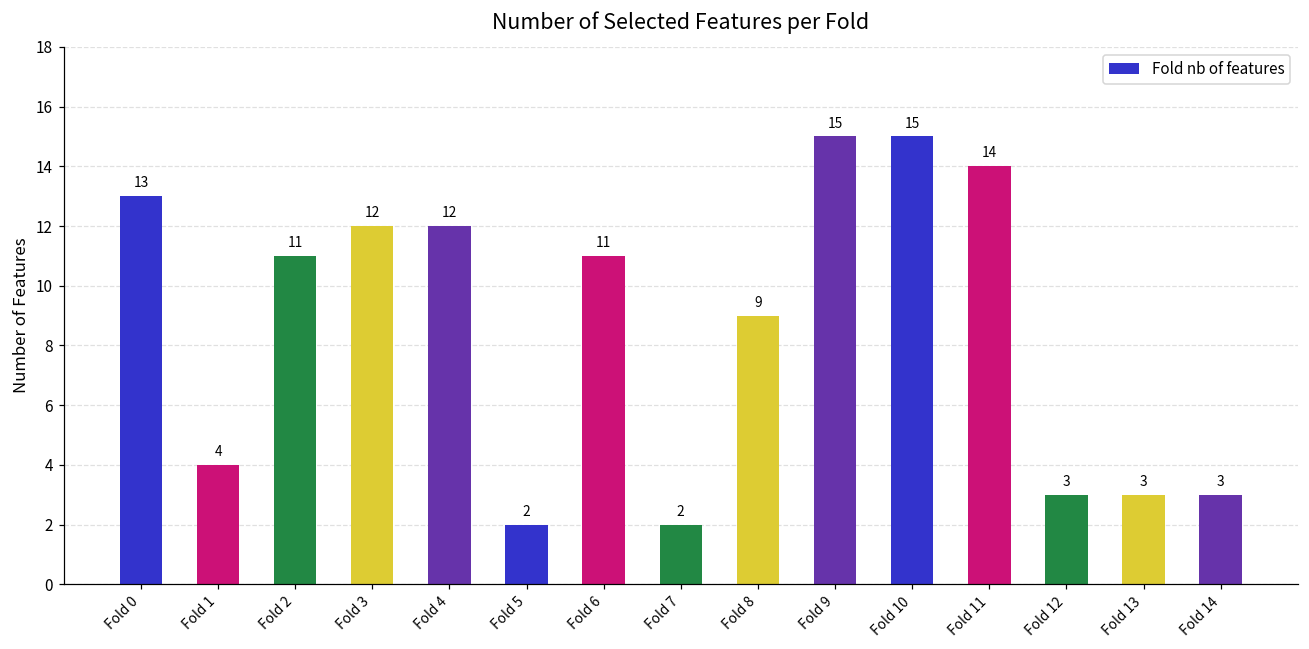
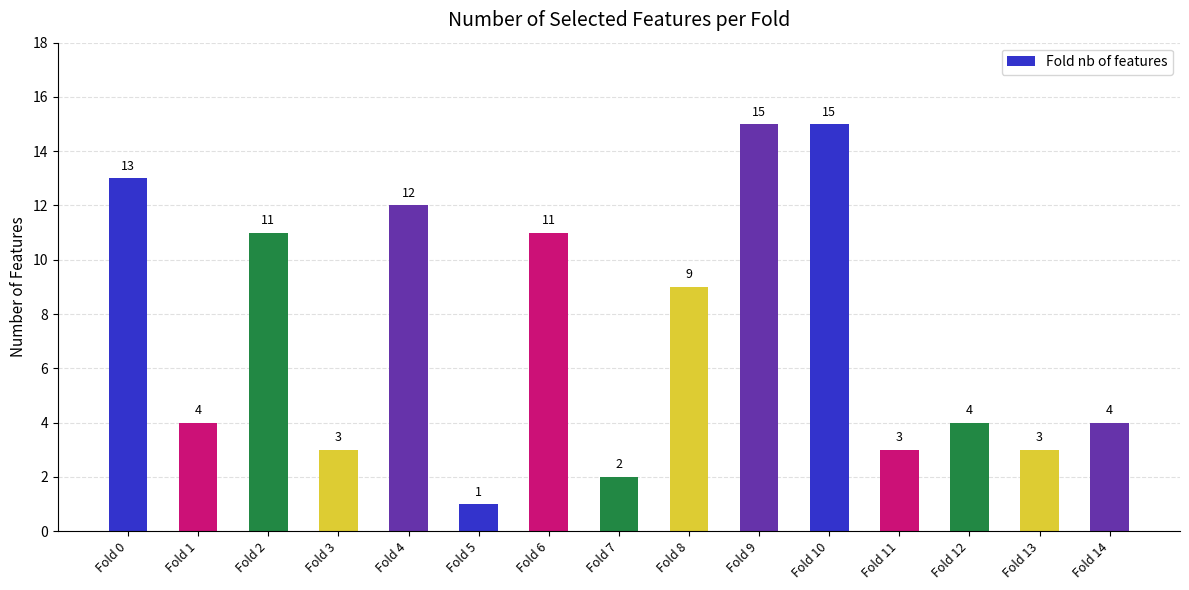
Fold 3: 12 -> 3
Fold 5: 2 -> 1
Fold 11: 14 -> 3
Fold 12: 3 -> 4
Fold 14: 3 -> 4
